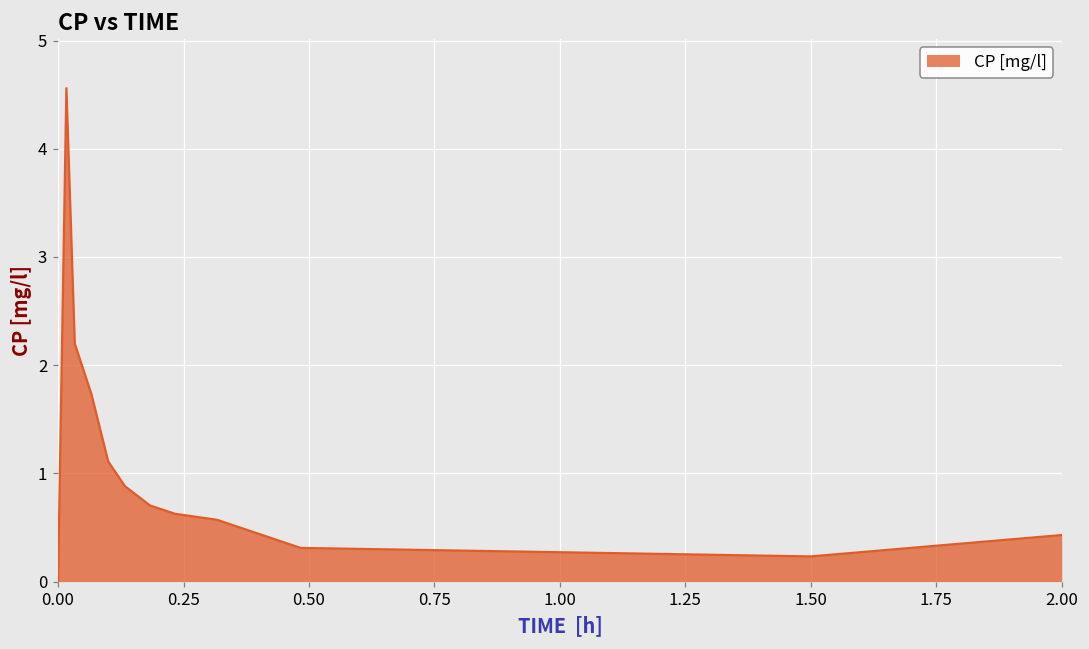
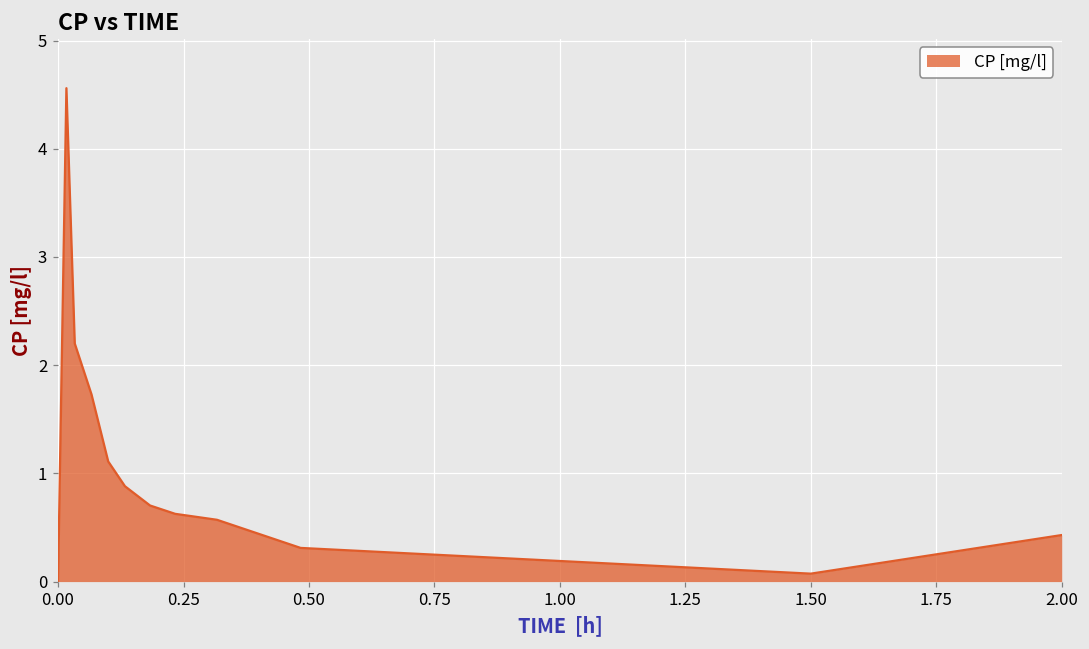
1.50: 0.2 -> 0.1
